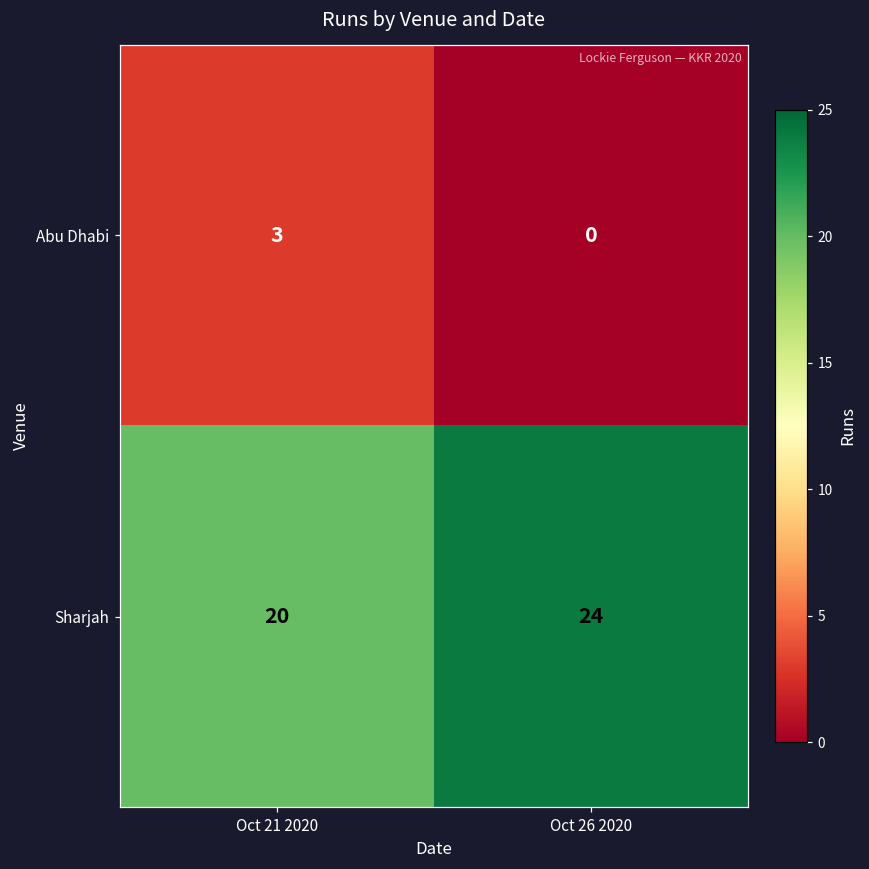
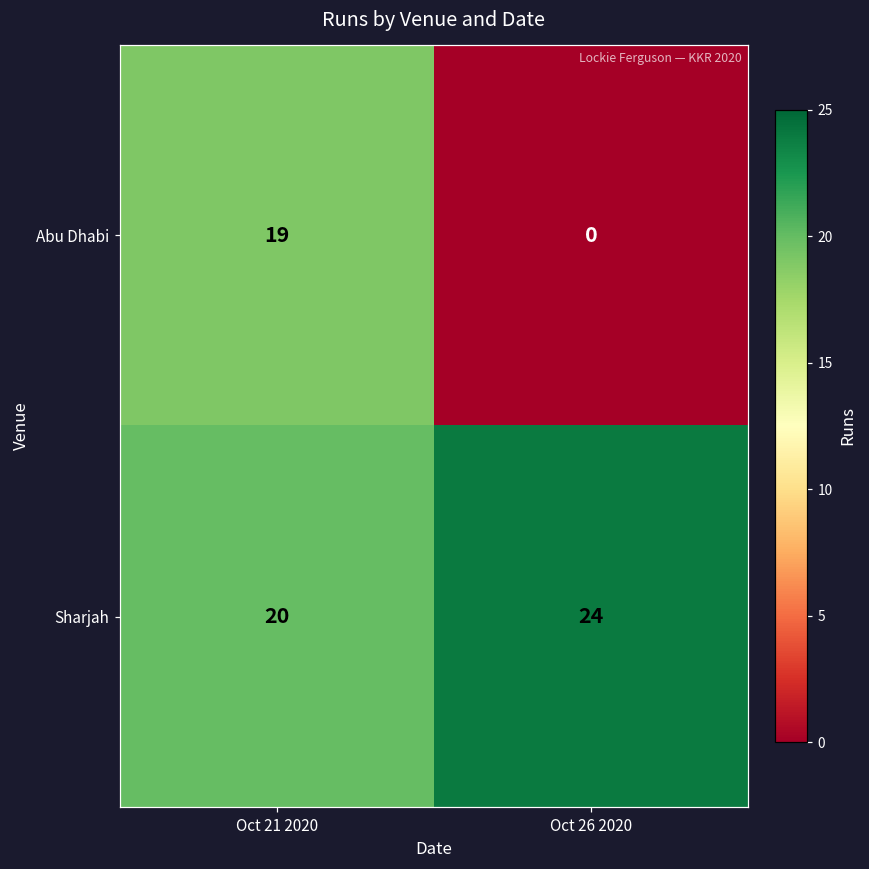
Abu Dhabi, Oct 21 2020: 3 -> 19
